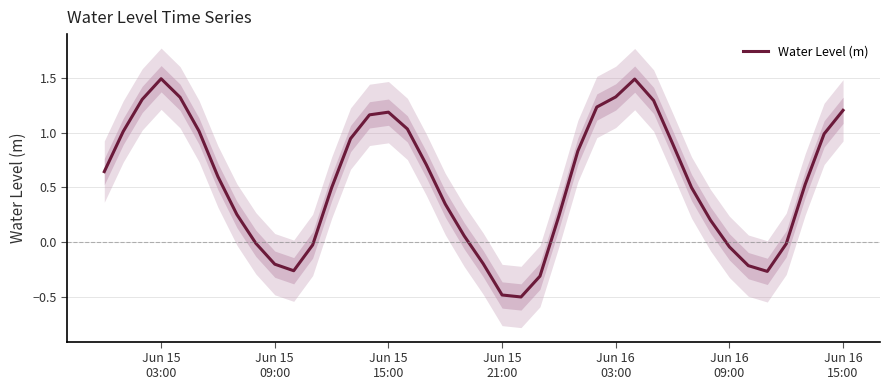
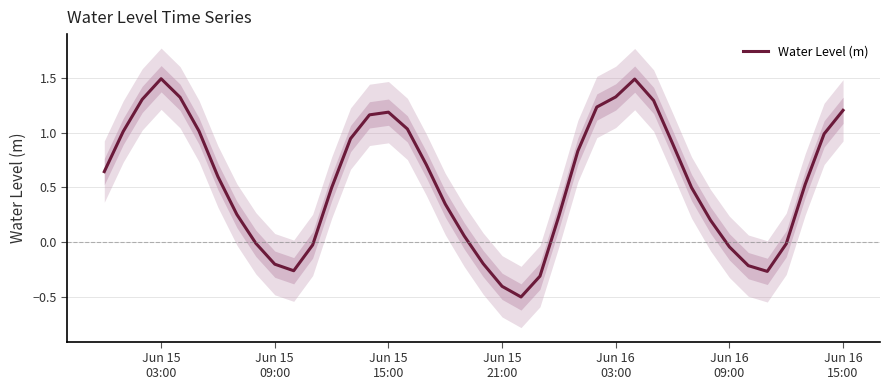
Water Level (m), Jun 15 21:00: -0.48 -> -0.40
